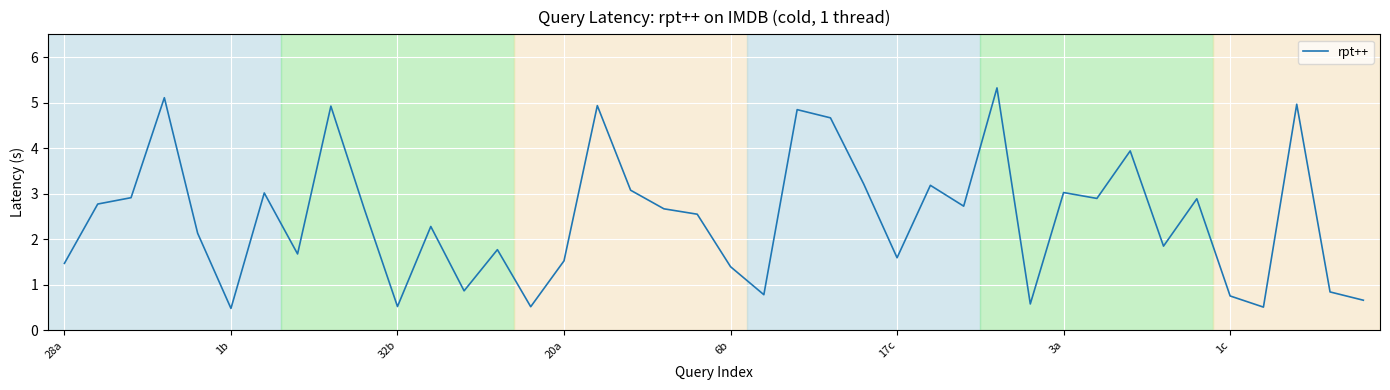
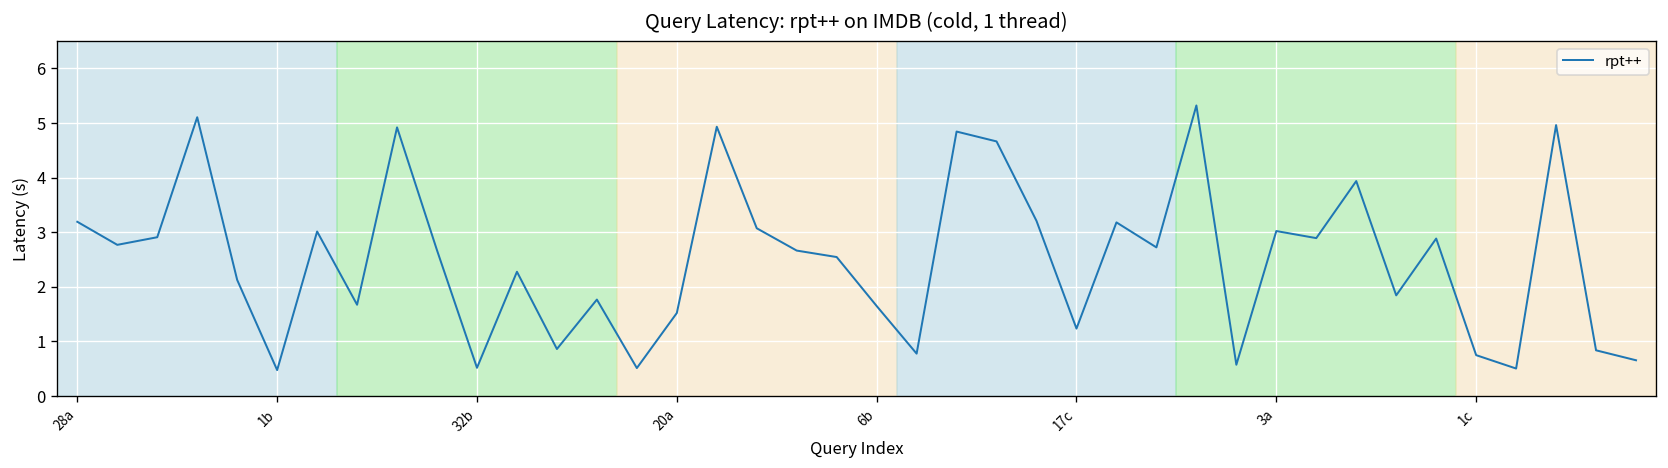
28a: 1.5 -> 3.2
6b: 1.4 -> 1.6
17c: 1.6 -> 1.2
